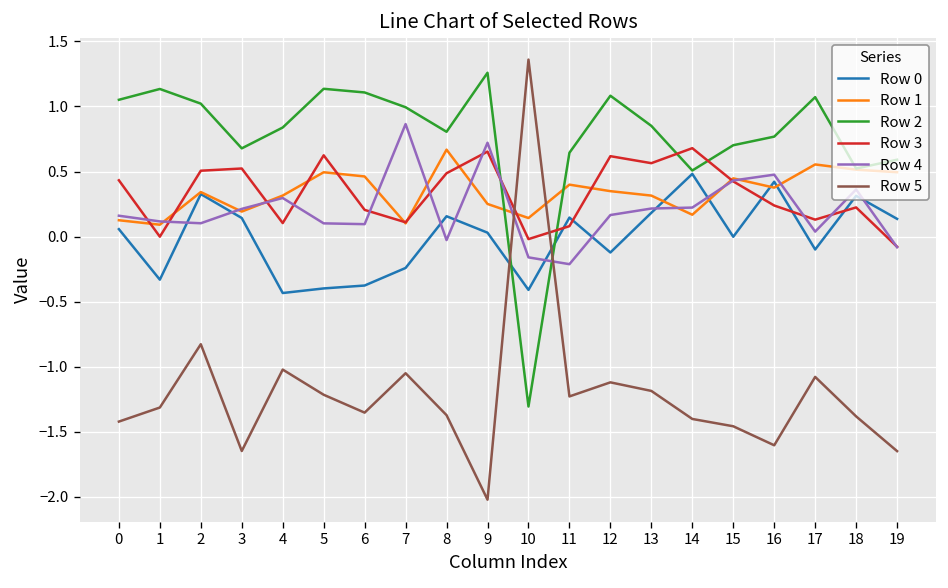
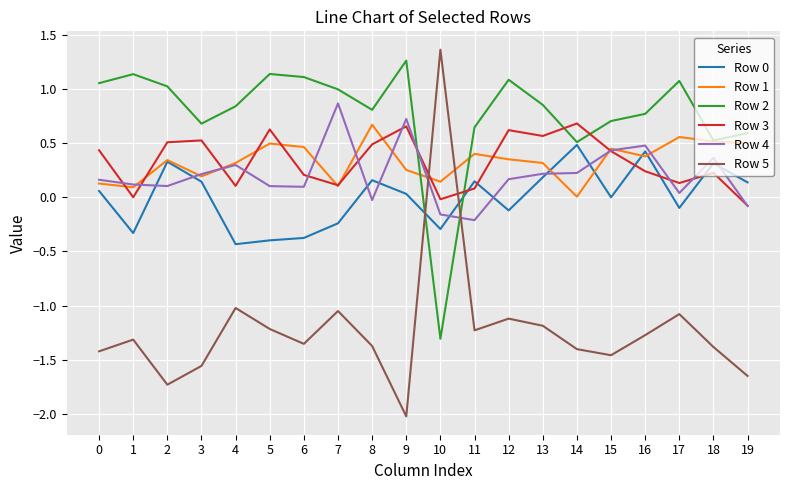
Row 5, 2: -0.83 -> -1.73
Row 5, 3: -1.65 -> -1.56
Row 0, 10: -0.41 -> -0.29
Row 1, 14: 0.17 -> 0.00
Row 5, 16: -1.60 -> -1.27
